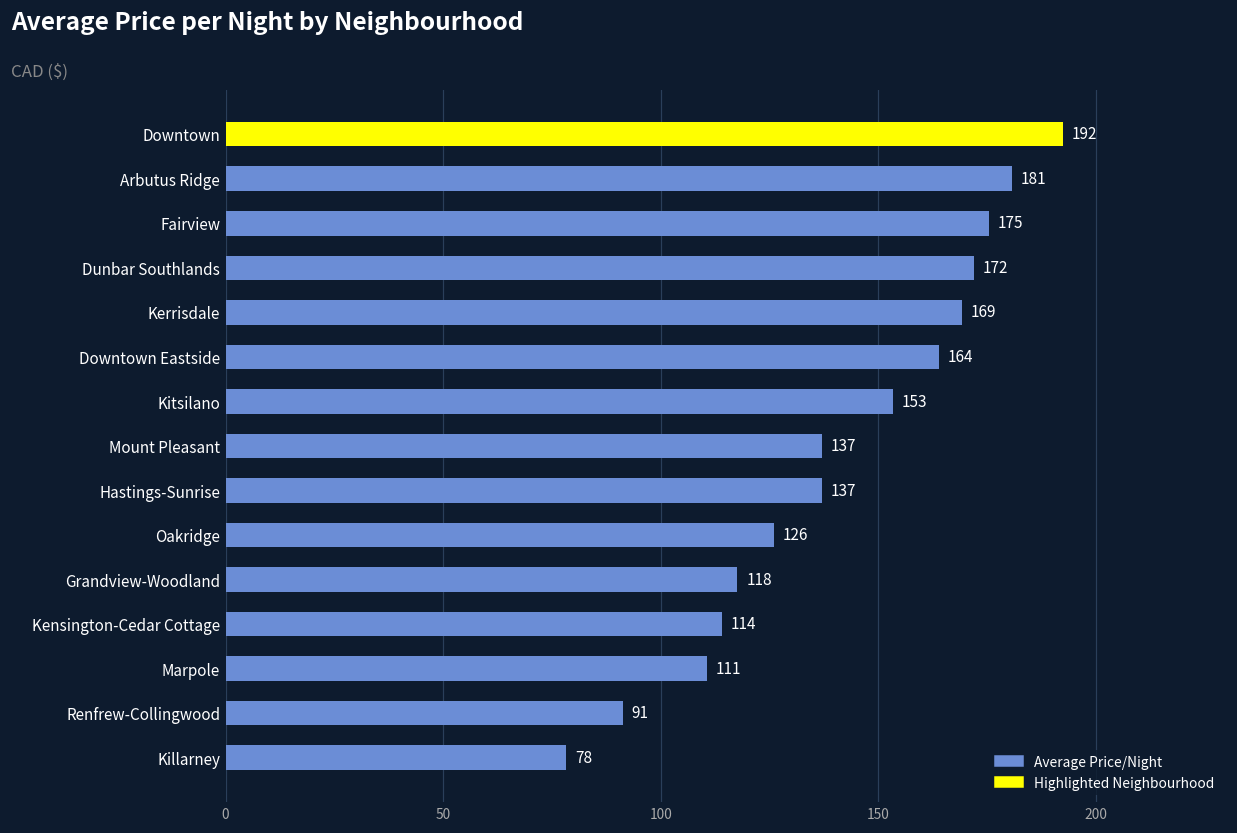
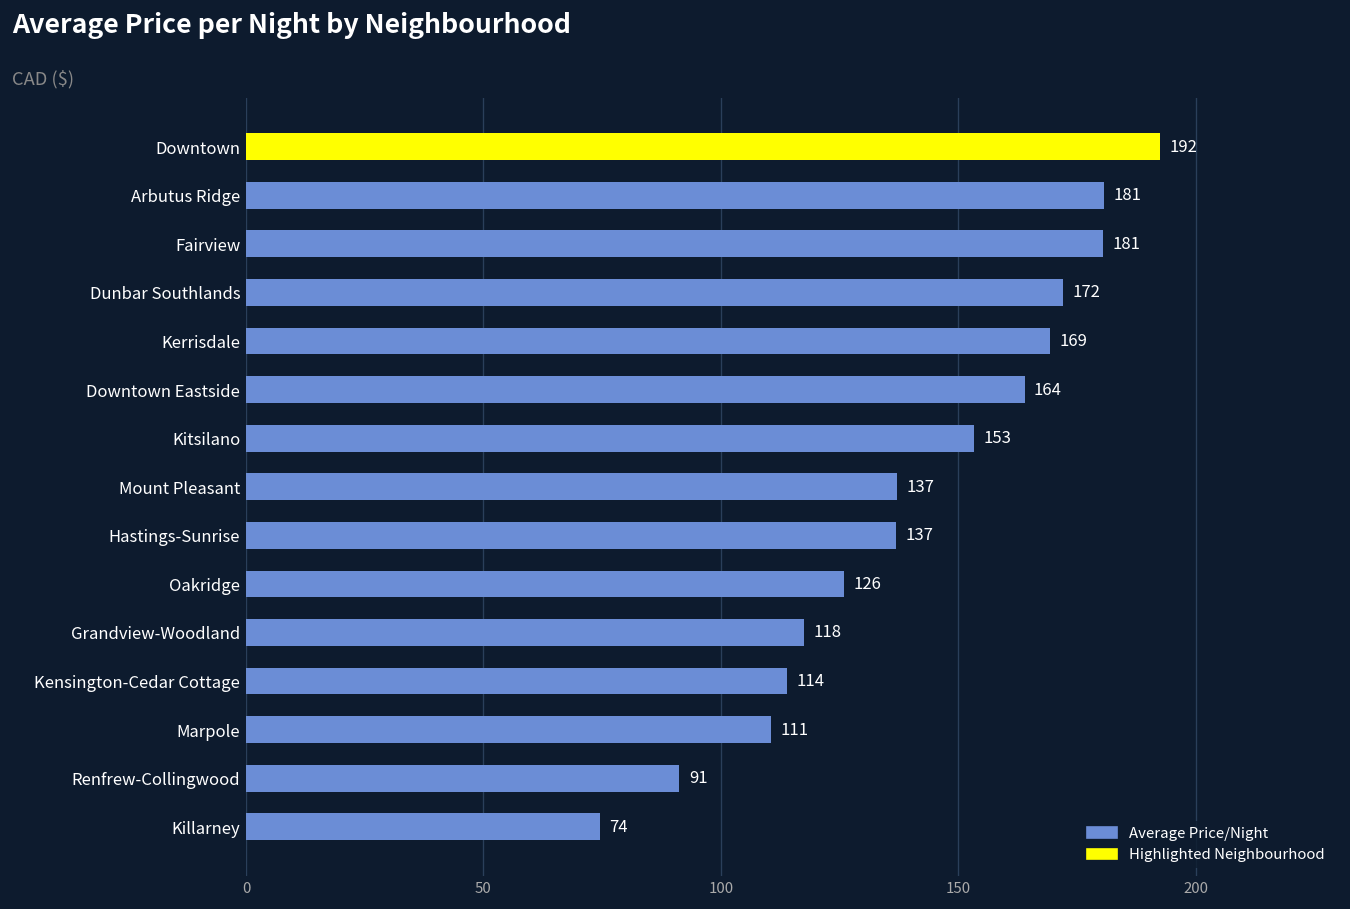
Fairview: 175 -> 181
Killarney: 78 -> 74
